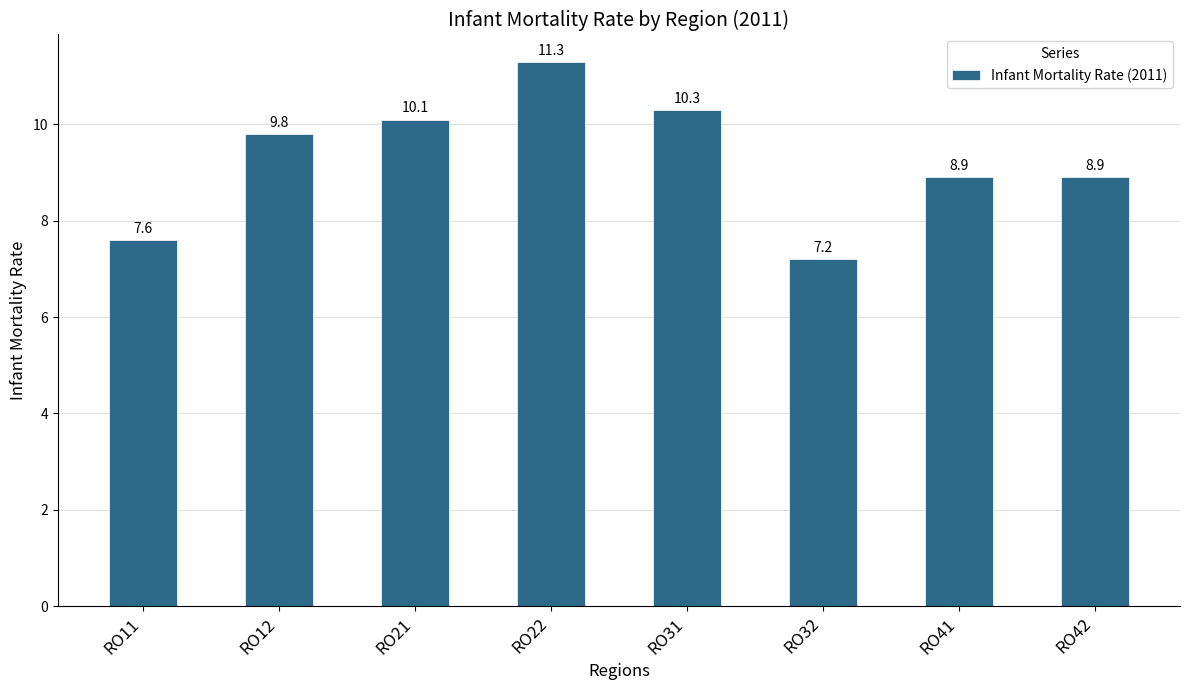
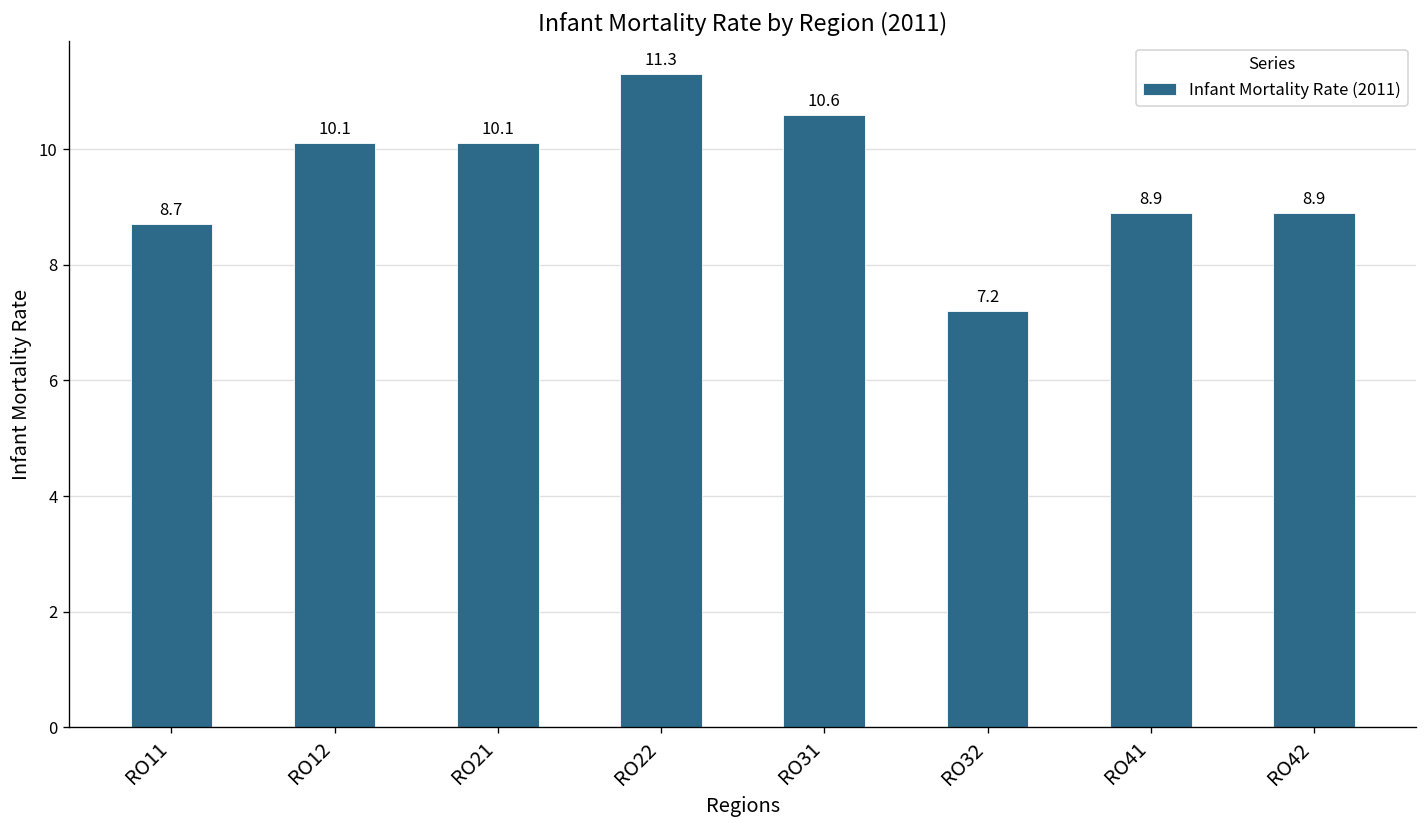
RO11: 7.6 -> 8.7
RO12: 9.8 -> 10.1
RO31: 10.3 -> 10.6
